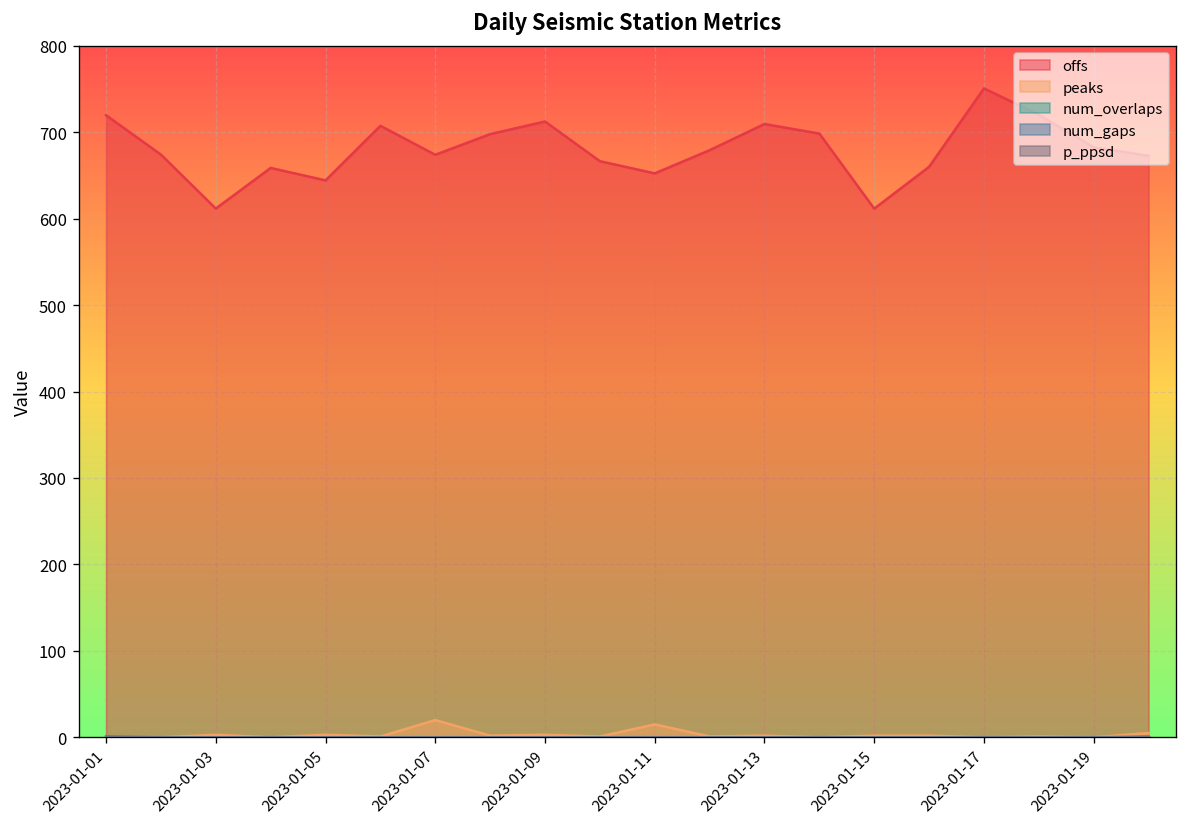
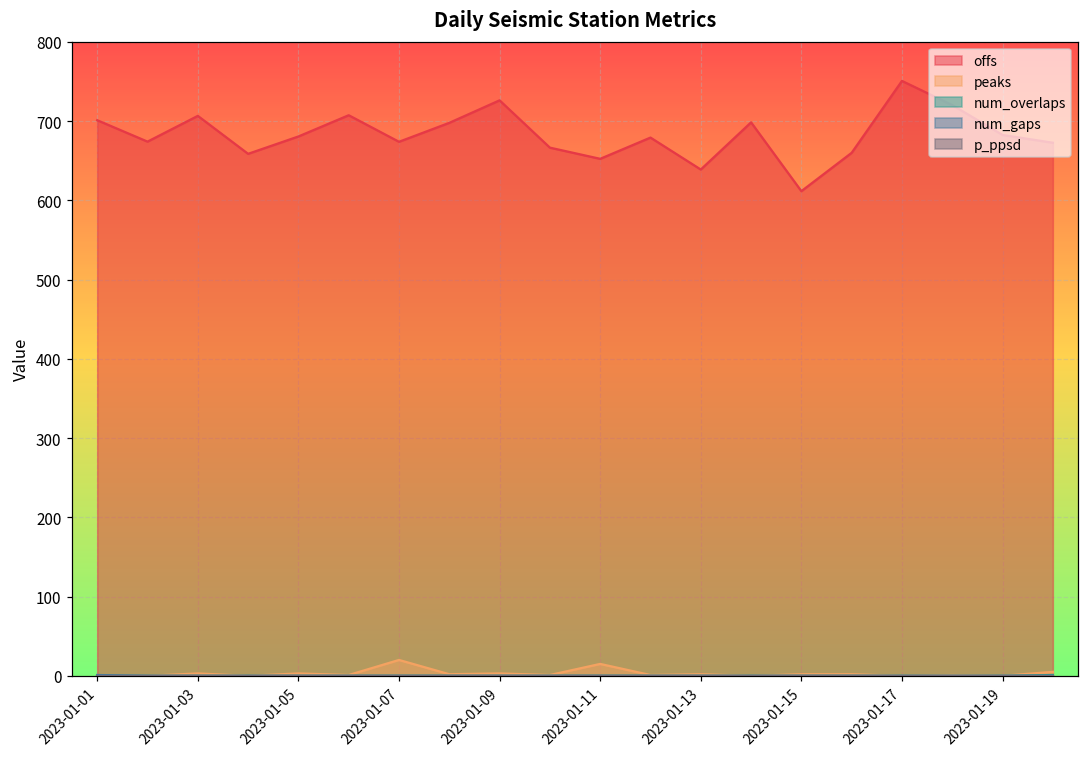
offs, 2023-01-01: 720 -> 700
offs, 2023-01-03: 610 -> 710
offs, 2023-01-05: 640 -> 680
offs, 2023-01-09: 710 -> 730
offs, 2023-01-13: 710 -> 640
